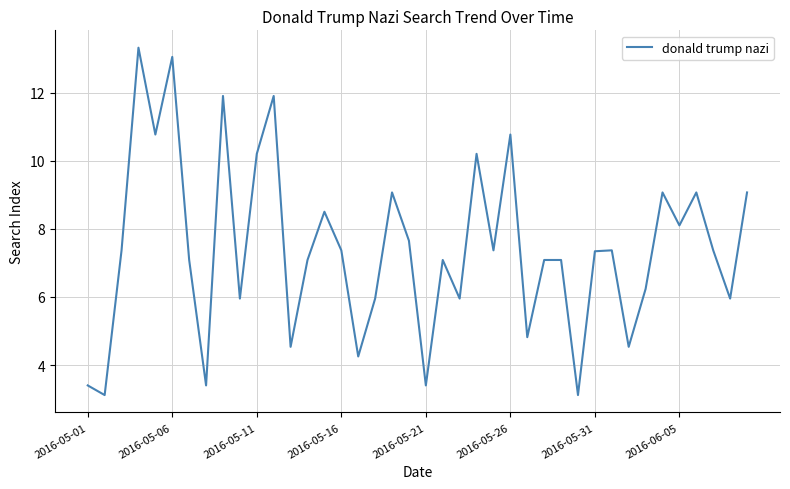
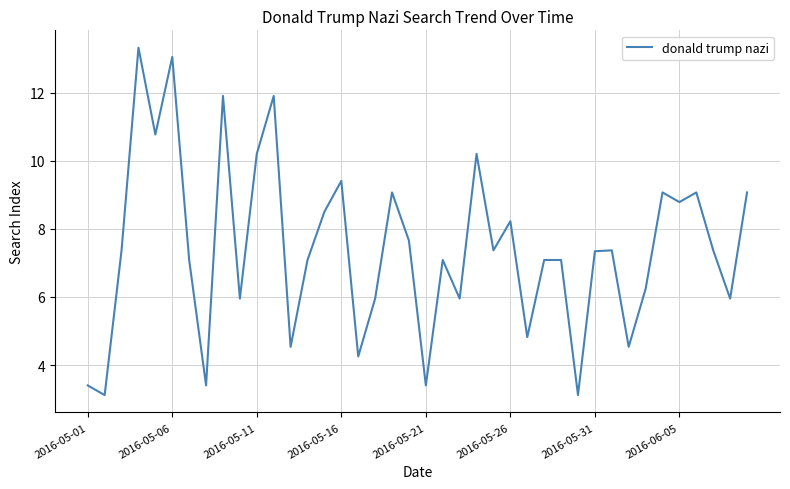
2016-05-16: 7.4 -> 9.4
2016-05-26: 10.8 -> 8.2
2016-06-05: 8.1 -> 8.8
